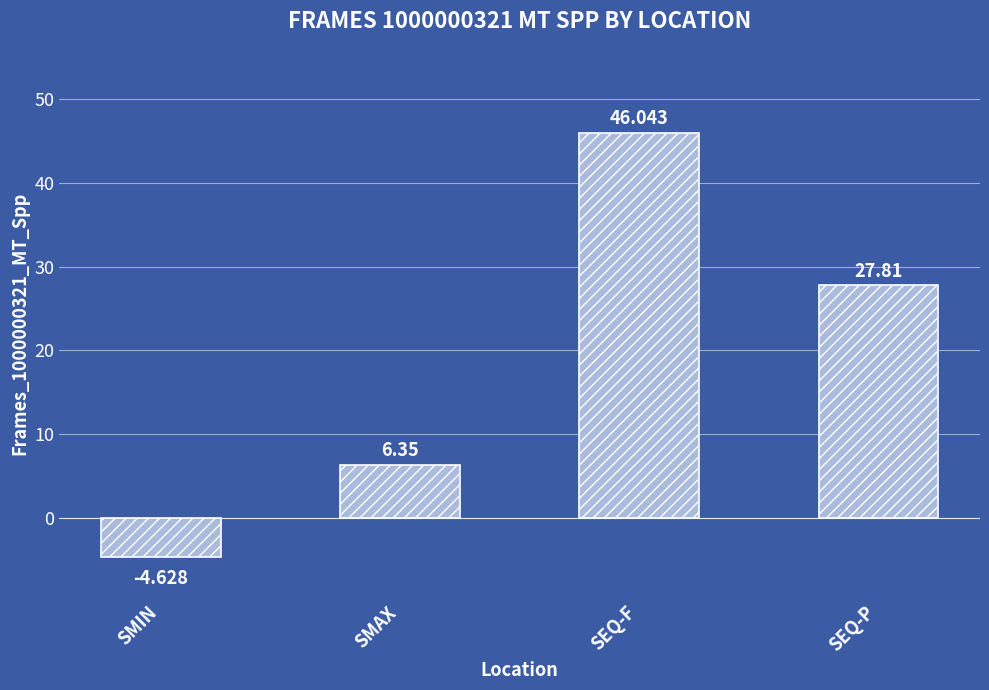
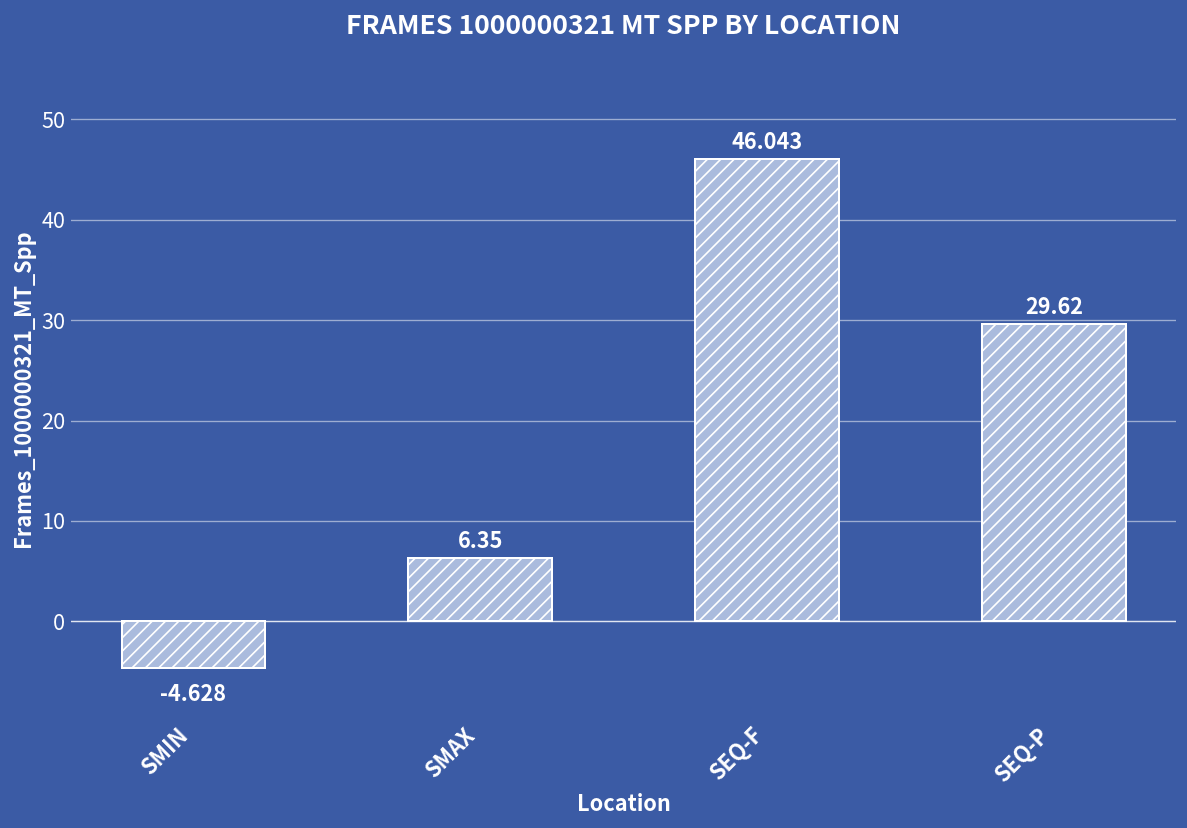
SEQ-P: 27.81 -> 29.62
